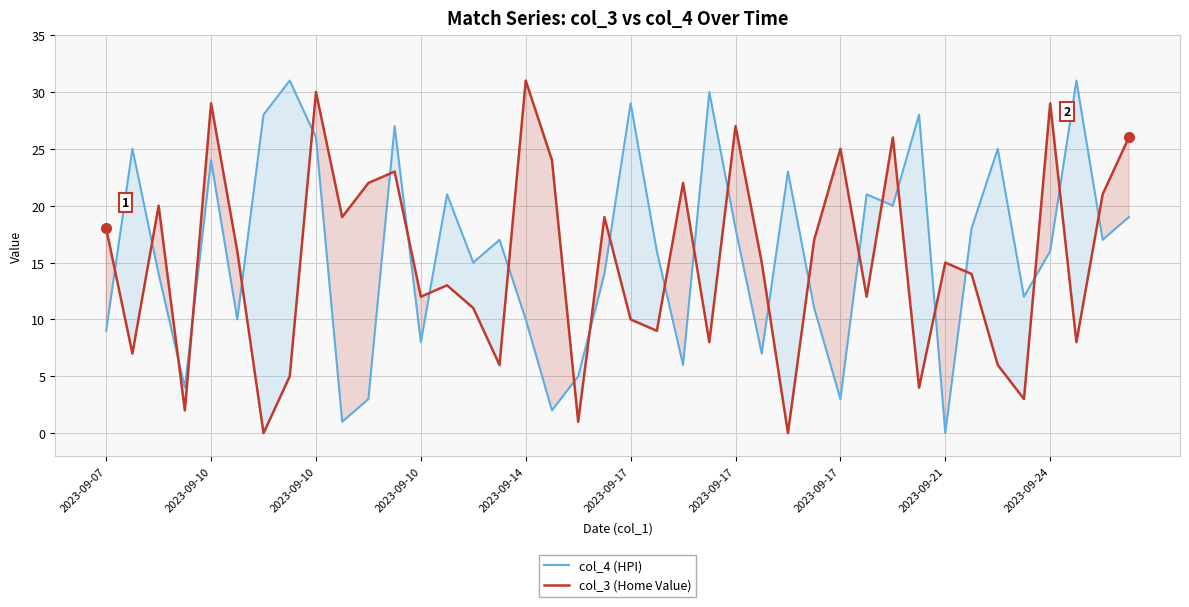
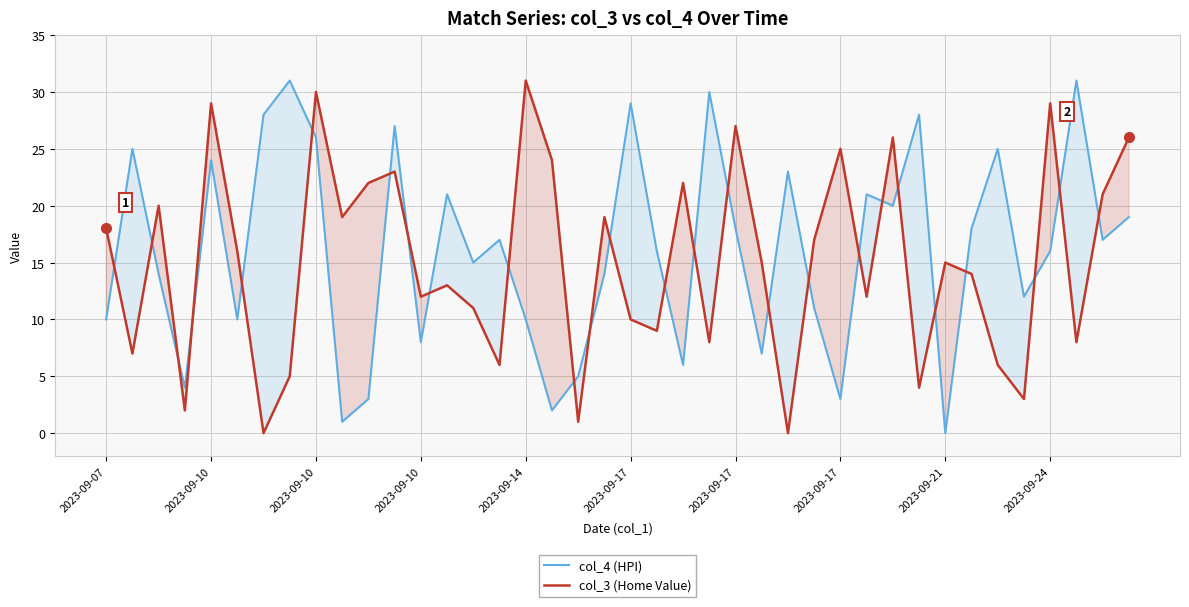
col_4 (HPI), 2023-09-07: 9 -> 10
